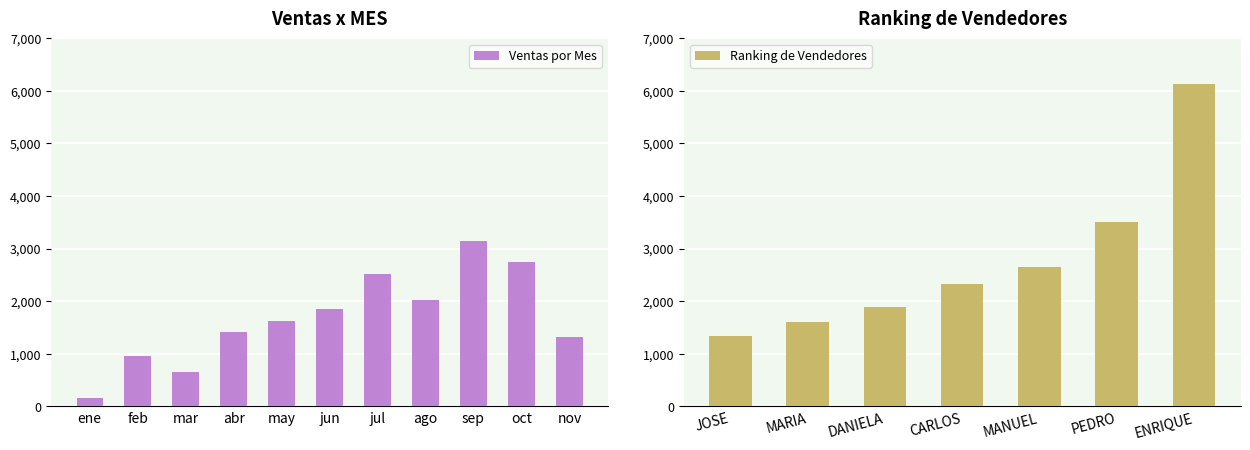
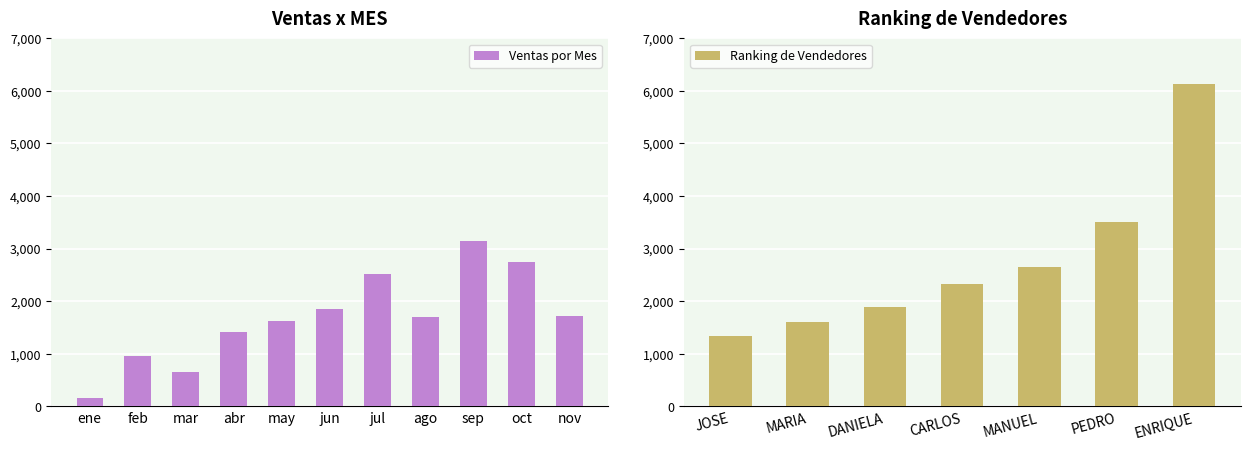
Ventas x MES, ago: 2,000 -> 1,700
Ventas x MES, nov: 1,300 -> 1,700
